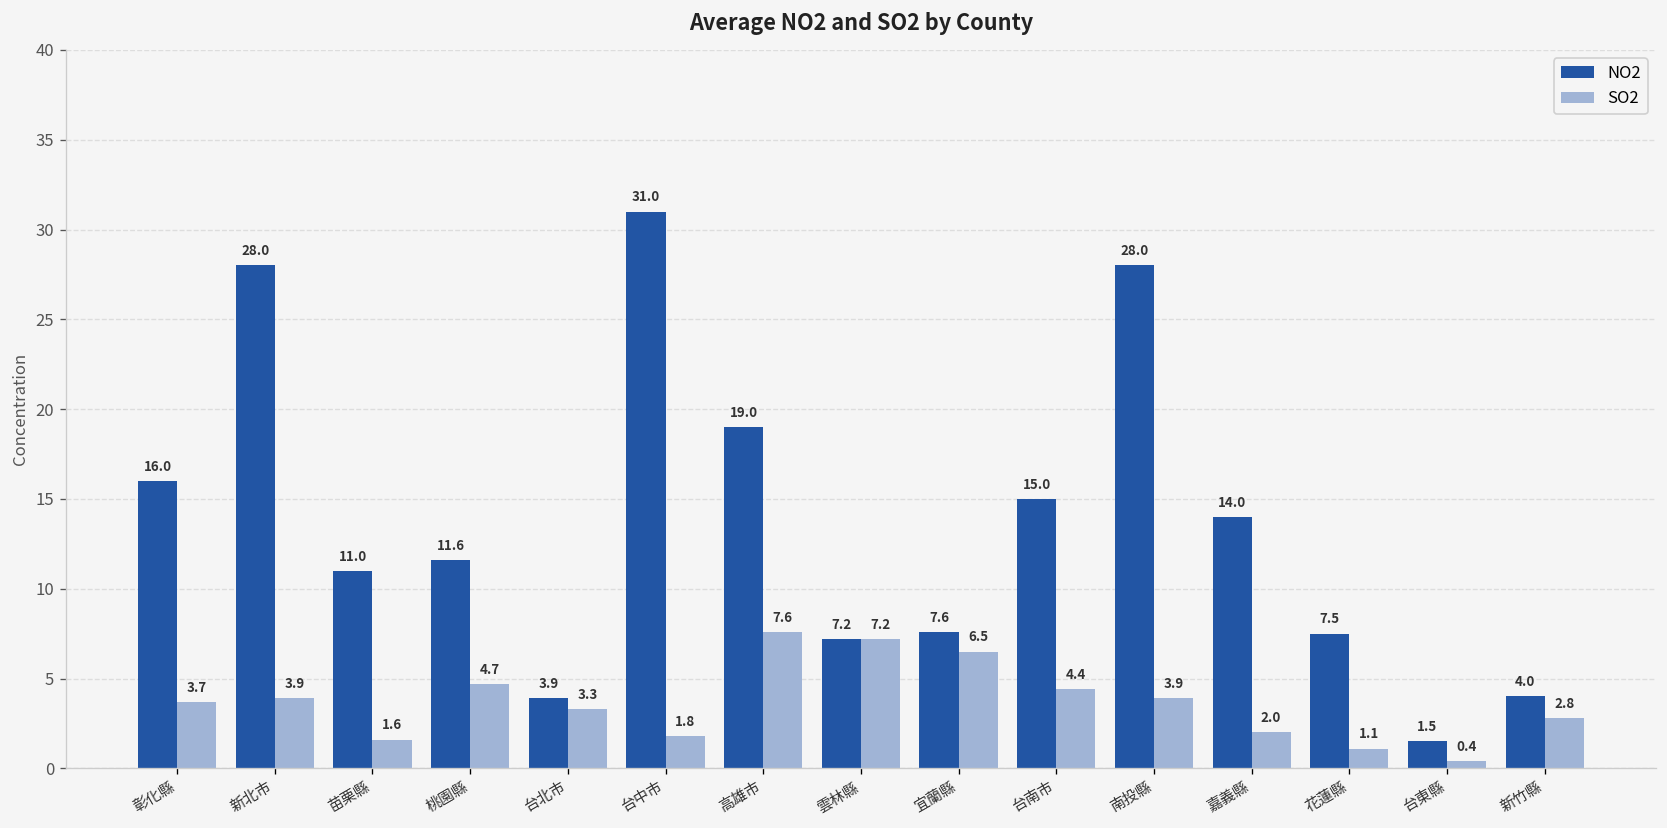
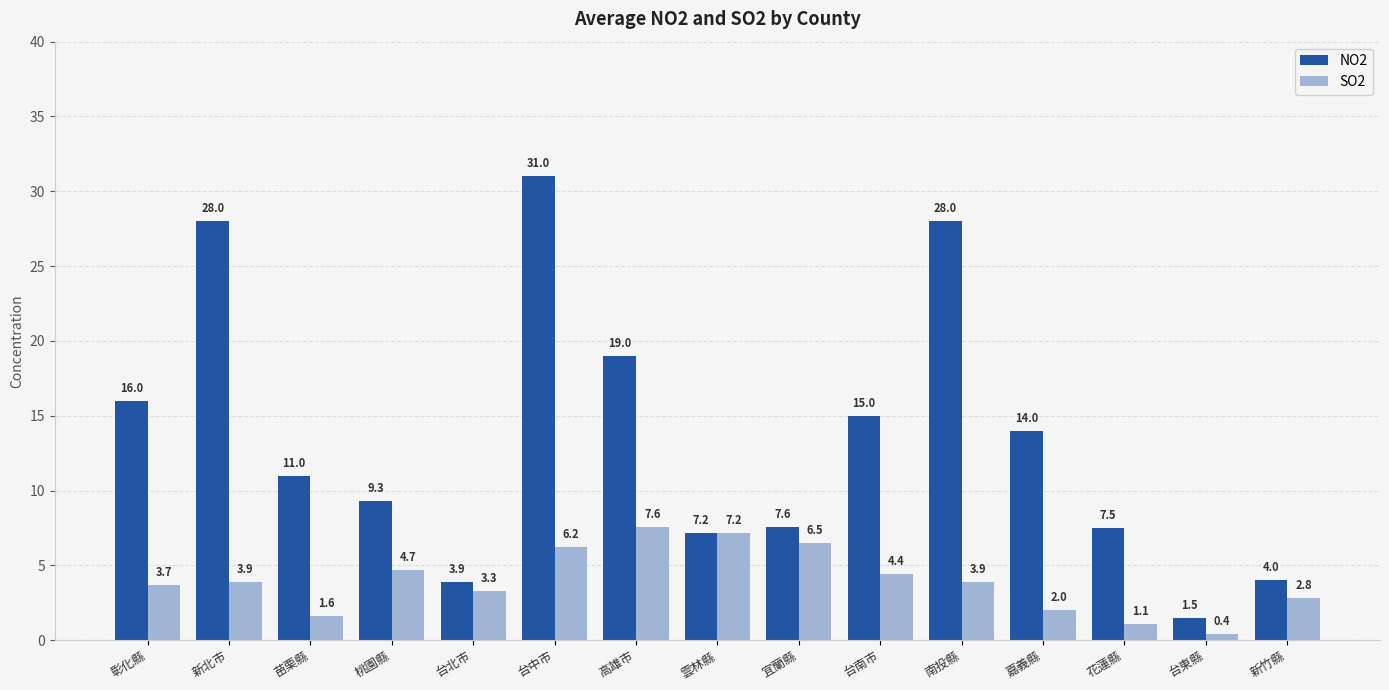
NO2, 桃園縣: 11.6 -> 9.3
SO2, 台中市: 1.8 -> 6.2
